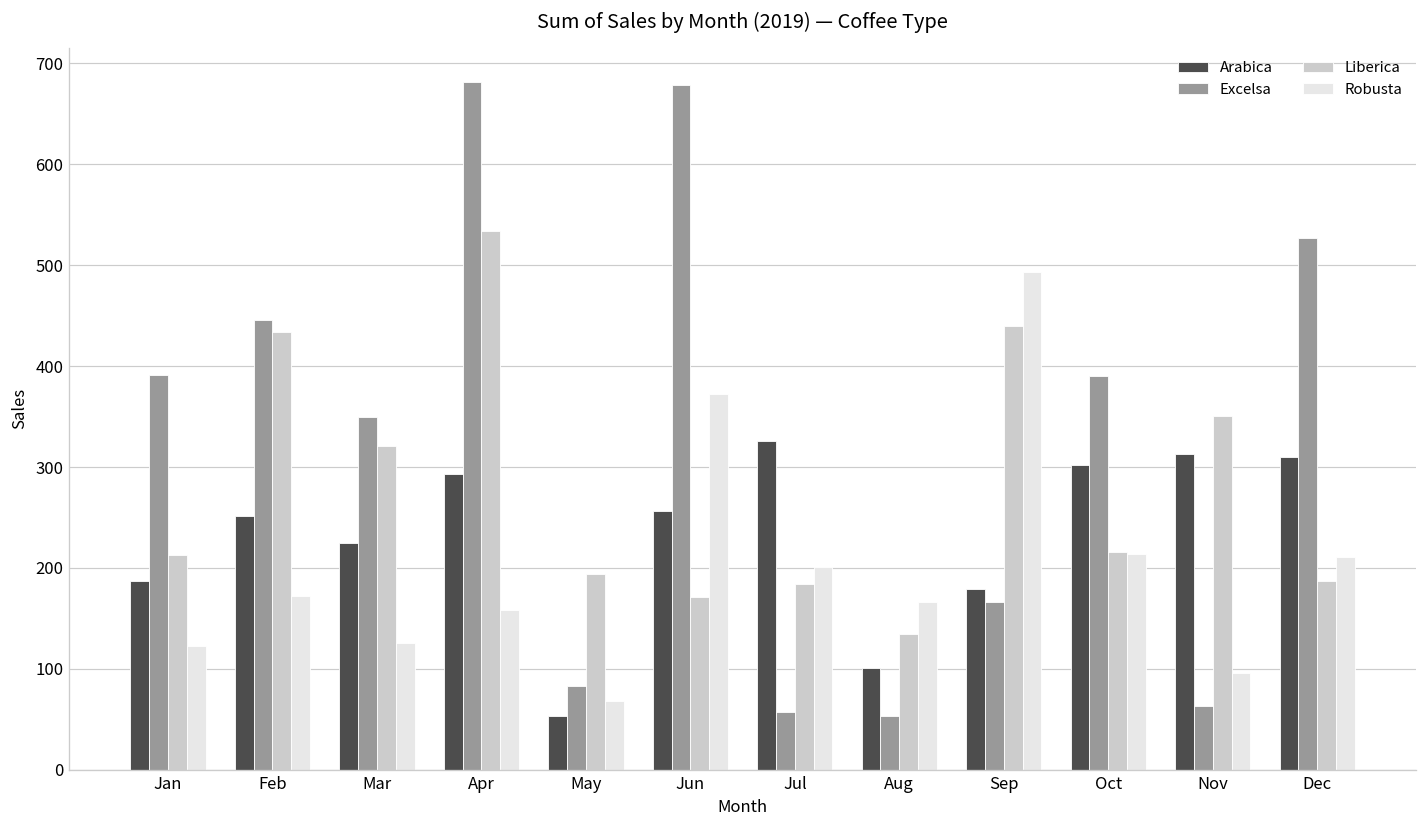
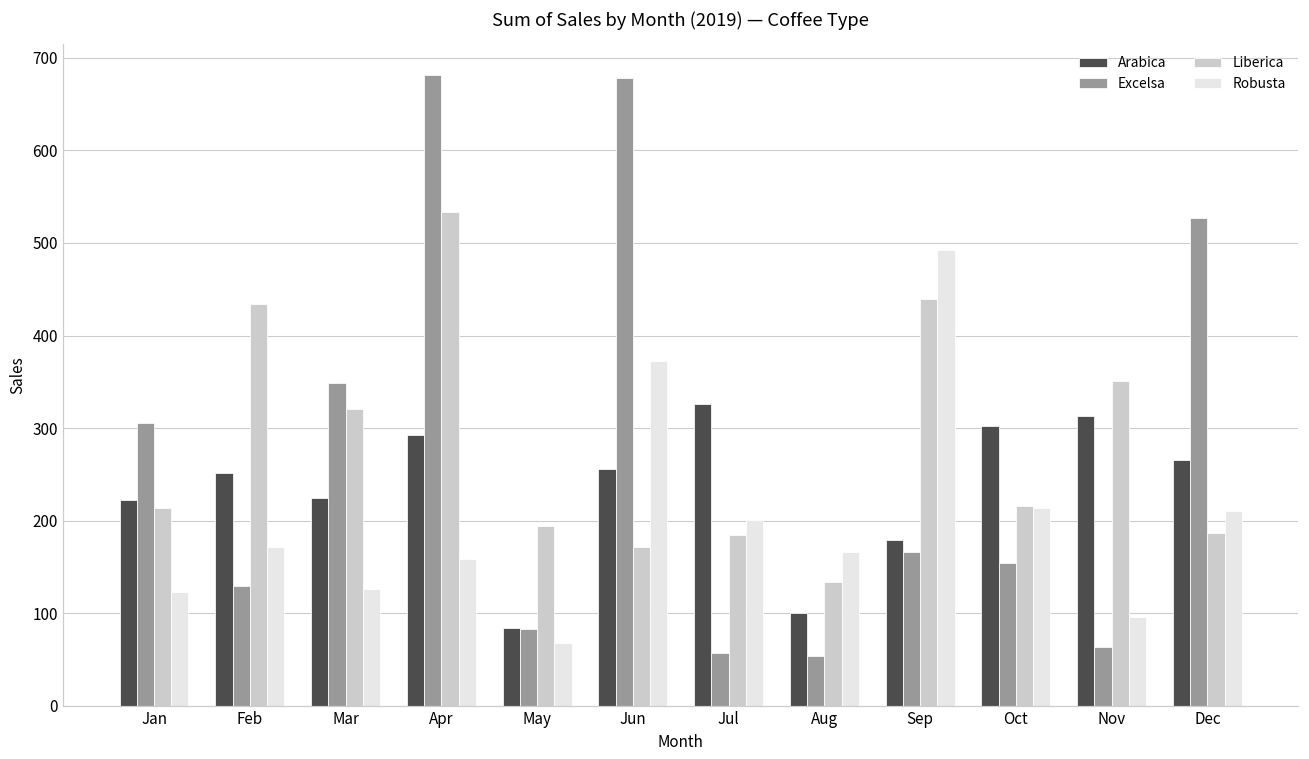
Arabica, Jan: 190 -> 220
Excelsa, Jan: 390 -> 310
Excelsa, Feb: 450 -> 130
Arabica, May: 50 -> 80
Excelsa, Oct: 390 -> 150
Arabica, Dec: 310 -> 270
